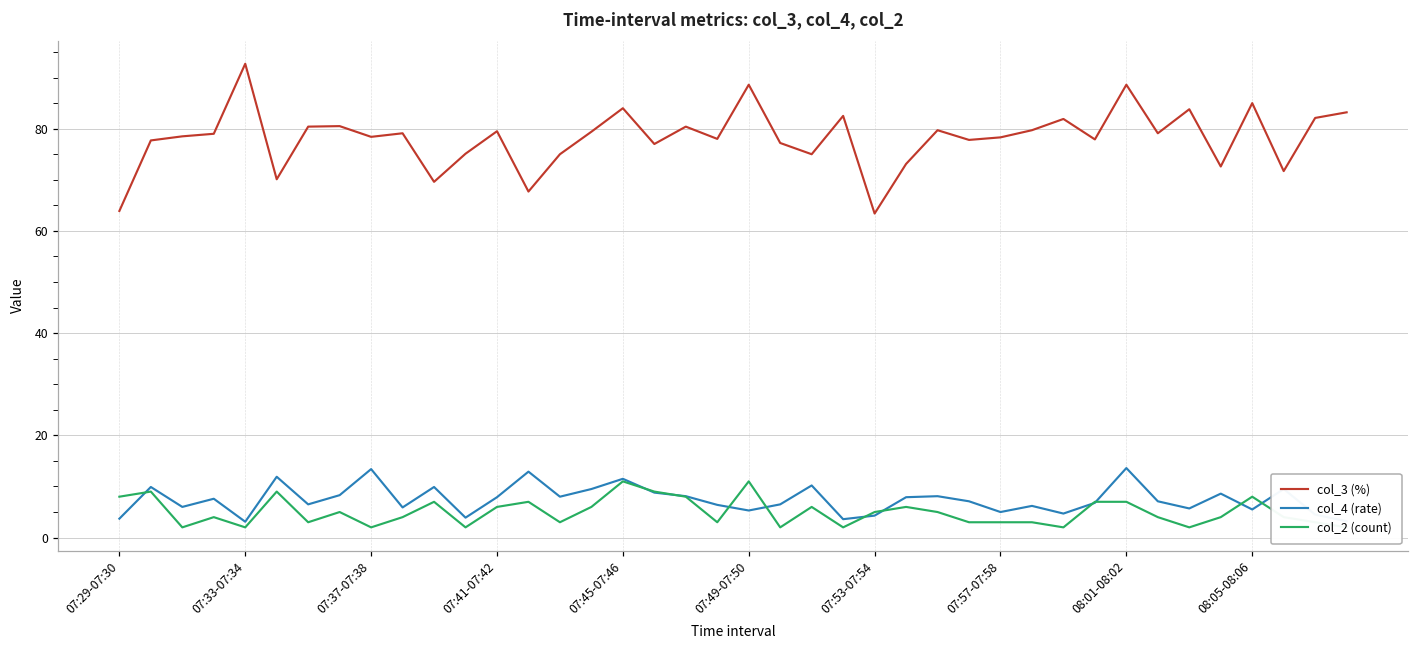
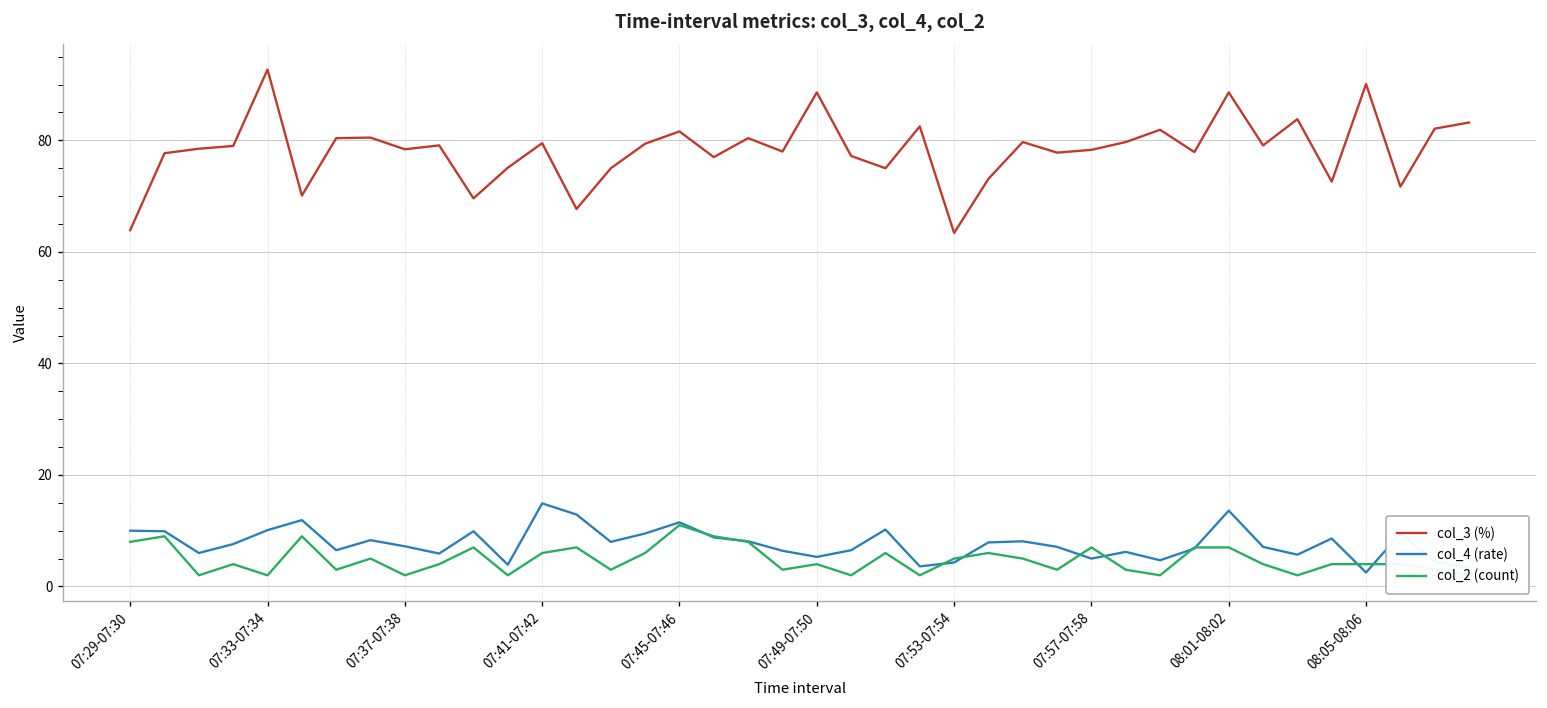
col_4 (rate), 07:29-07:30: 4 -> 10
col_4 (rate), 07:33-07:34: 3 -> 10
col_4 (rate), 07:37-07:38: 13 -> 7
col_4 (rate), 07:41-07:42: 8 -> 15
col_3 (%), 07:45-07:46: 84 -> 82
col_2 (count), 07:49-07:50: 11 -> 4
col_2 (count), 07:57-07:58: 3 -> 7
col_3 (%), 08:05-08:06: 85 -> 90
col_4 (rate), 08:05-08:06: 6 -> 3
col_2 (count), 08:05-08:06: 8 -> 4
